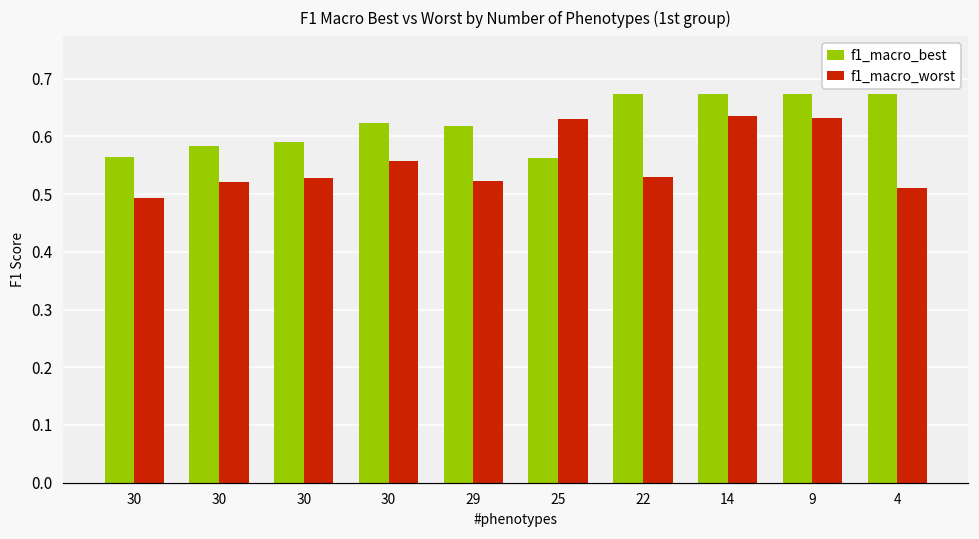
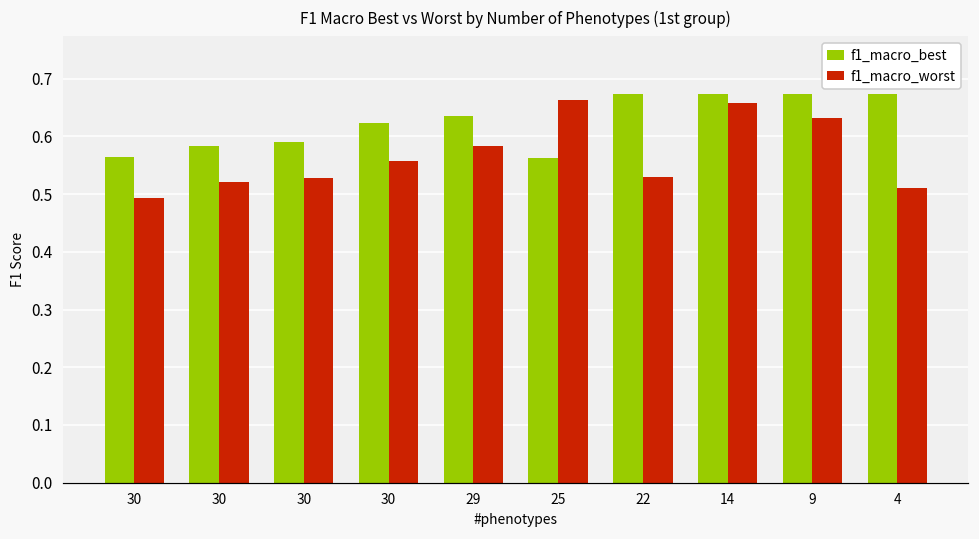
f1_macro_best, 29: 0.62 -> 0.64
f1_macro_worst, 29: 0.52 -> 0.58
f1_macro_worst, 25: 0.63 -> 0.66
f1_macro_worst, 14: 0.64 -> 0.66
